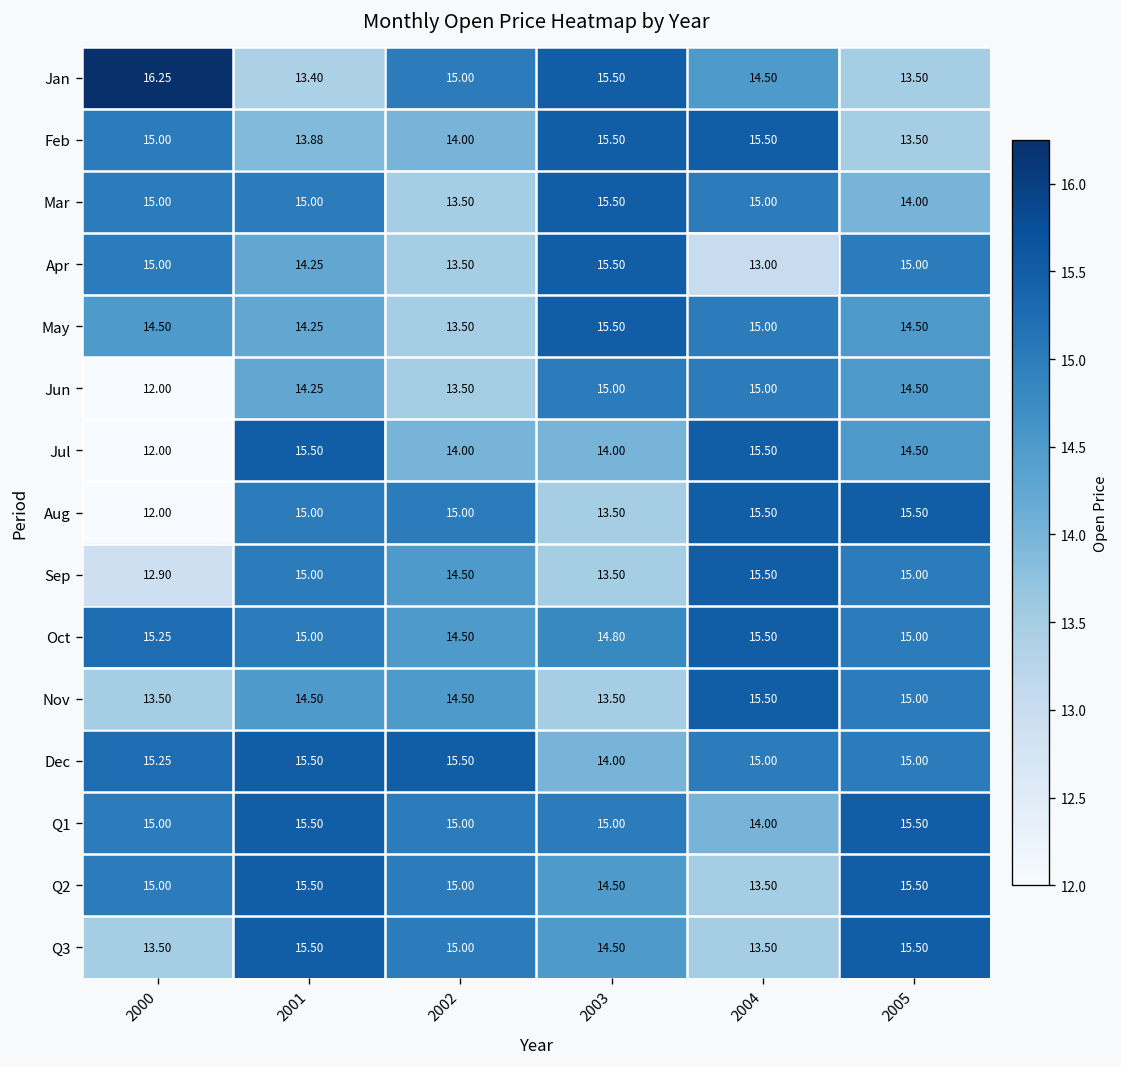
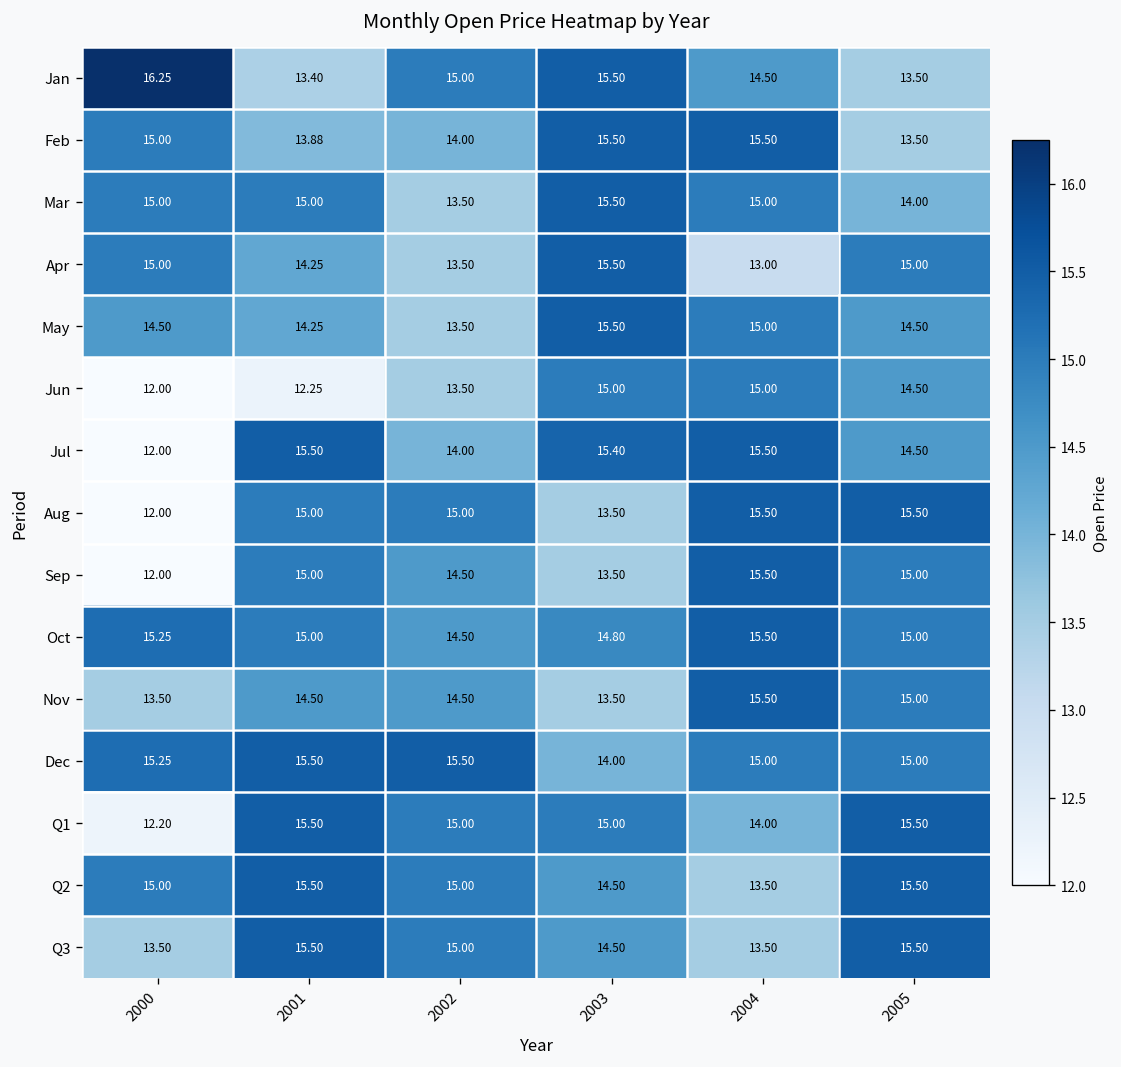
Jun, 2001: 14.25 -> 12.25
Jul, 2003: 14.00 -> 15.40
Sep, 2000: 12.90 -> 12.00
Q1, 2000: 15.00 -> 12.20
